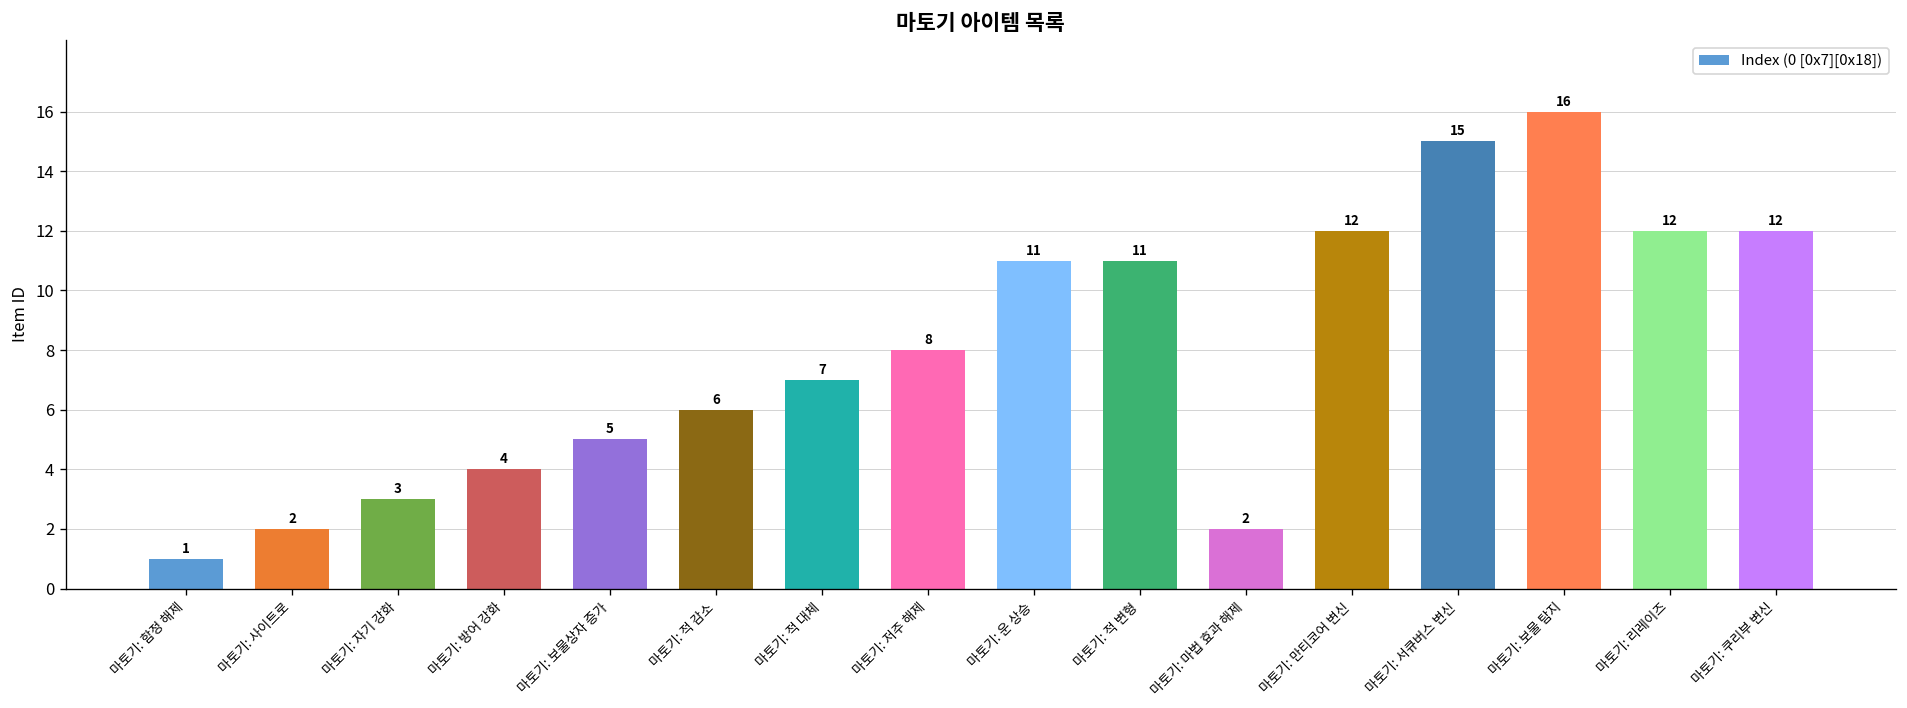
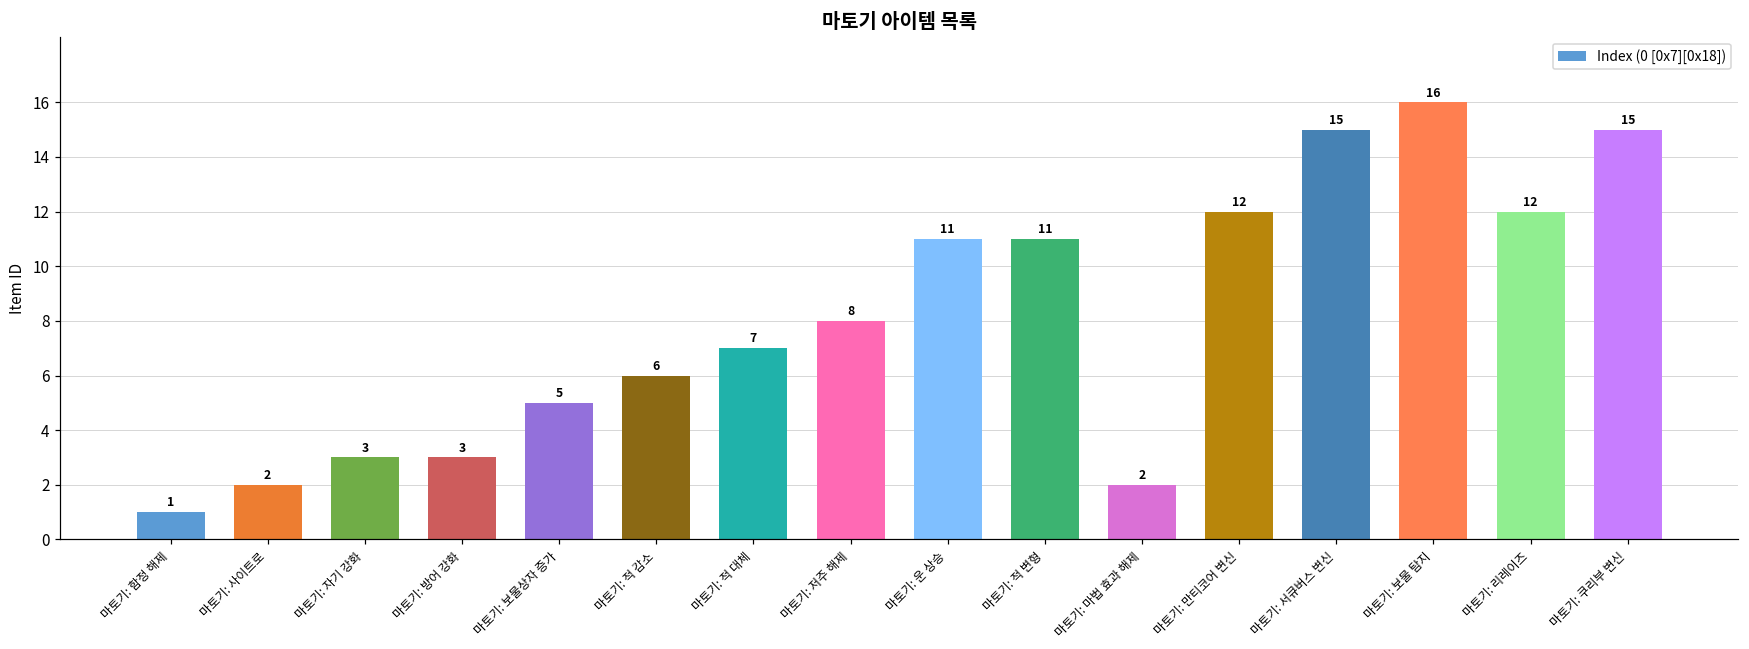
마토기: 방어 강화: 4 -> 3
마토기: 쿠리부 변신: 12 -> 15
